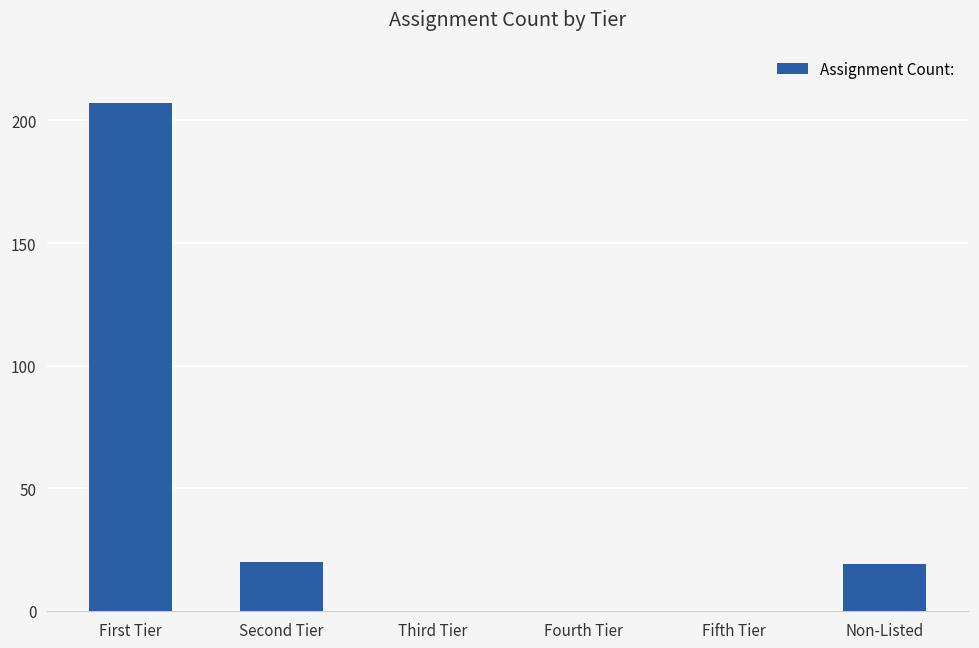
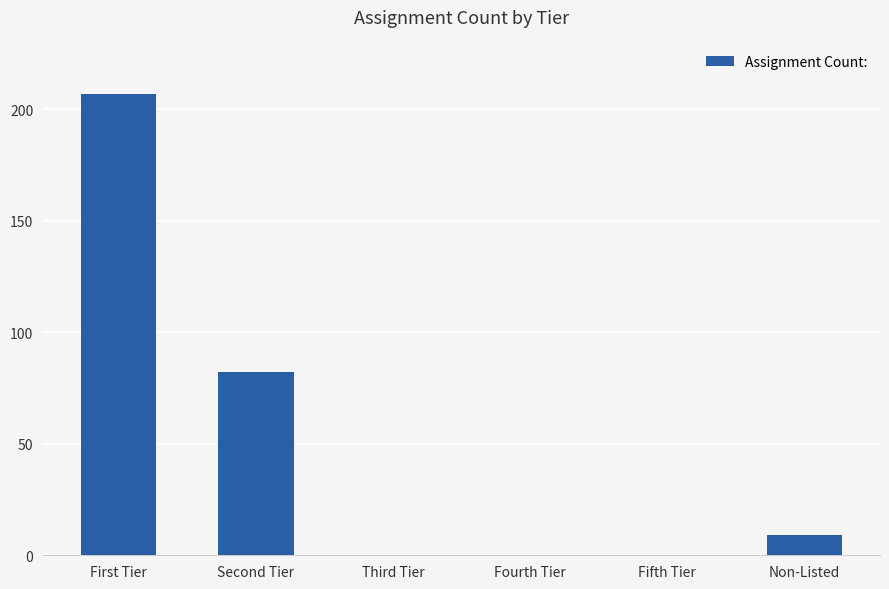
Second Tier: 20 -> 82
Non-Listed: 19 -> 9
